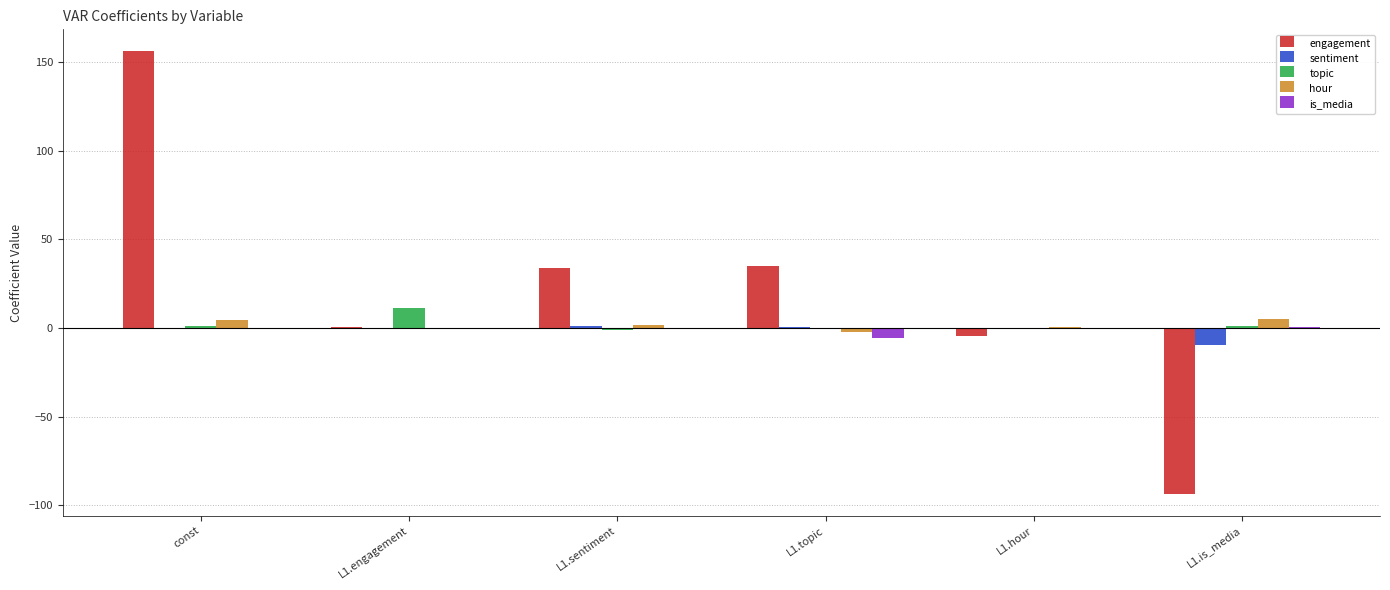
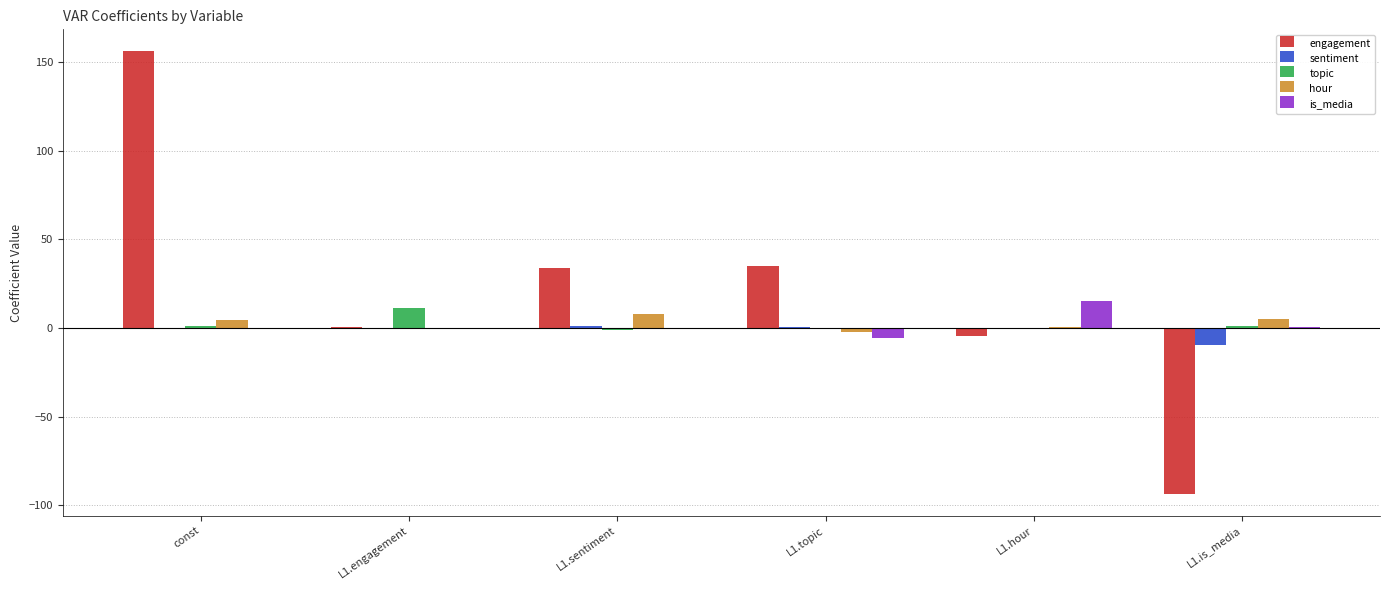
hour, L1.sentiment: 2 -> 8
is_media, L1.hour: 0 -> 15
